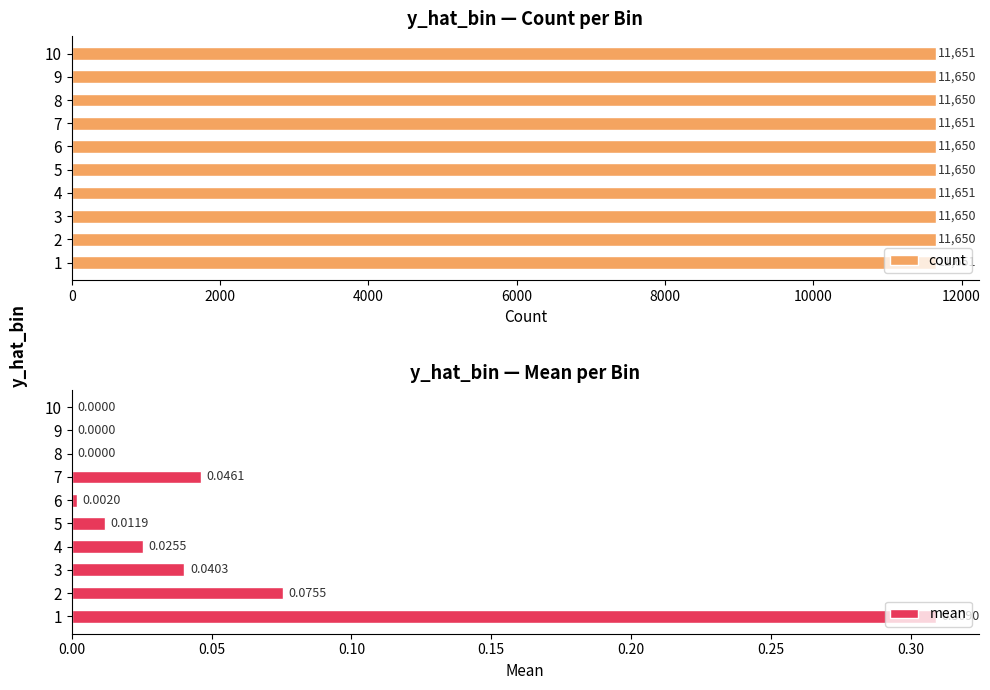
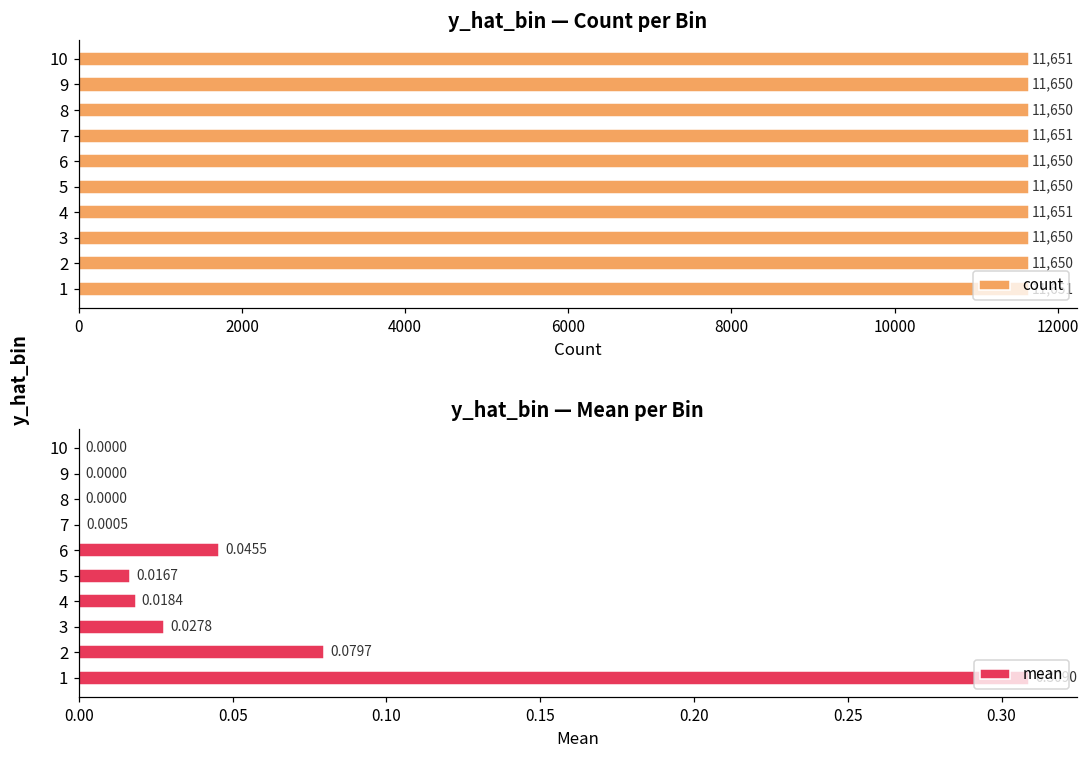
y_hat_bin — Mean per Bin, 7: 0.0461 -> 0.0005
y_hat_bin — Mean per Bin, 6: 0.0020 -> 0.0455
y_hat_bin — Mean per Bin, 5: 0.0119 -> 0.0167
y_hat_bin — Mean per Bin, 4: 0.0255 -> 0.0184
y_hat_bin — Mean per Bin, 3: 0.0403 -> 0.0278
y_hat_bin — Mean per Bin, 2: 0.0755 -> 0.0797
